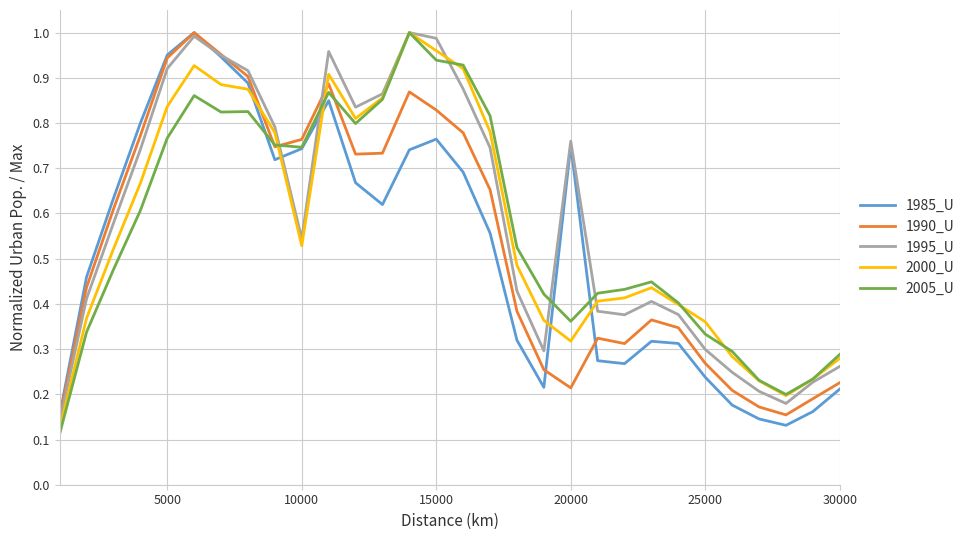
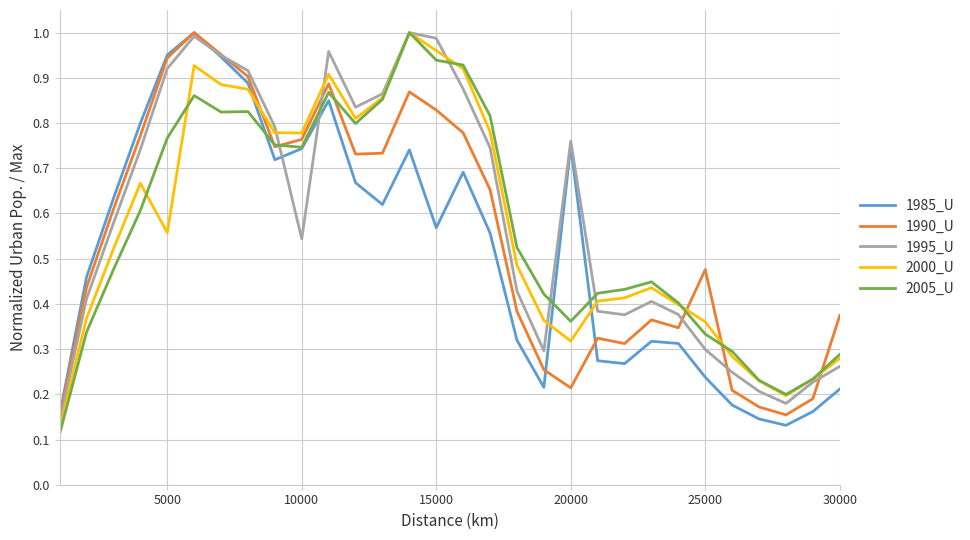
2000_U, 5000: 0.84 -> 0.56
2000_U, 10000: 0.53 -> 0.78
1985_U, 15000: 0.76 -> 0.57
1990_U, 25000: 0.27 -> 0.48
1990_U, 30000: 0.23 -> 0.37
